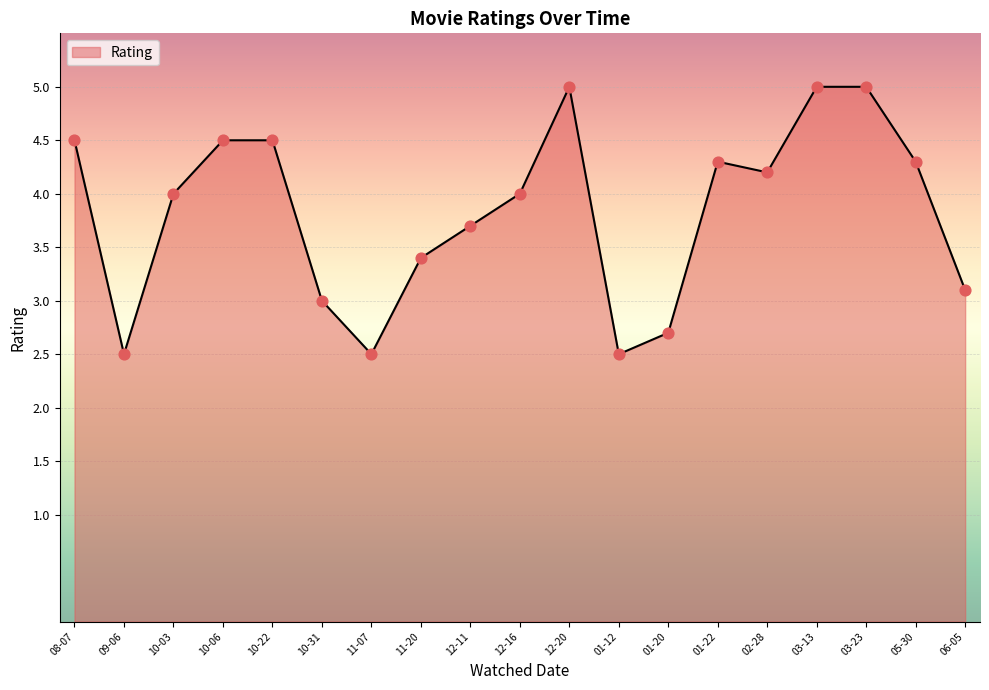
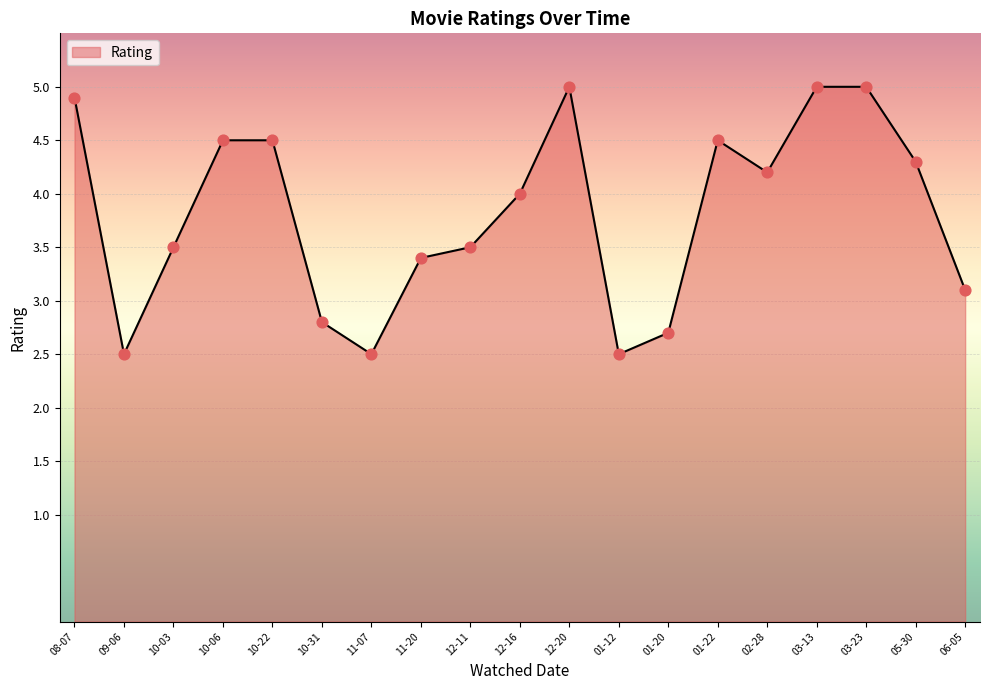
08-07: 4.5 -> 4.9
10-03: 4.0 -> 3.5
10-31: 3.0 -> 2.8
12-11: 3.7 -> 3.5
01-22: 4.3 -> 4.5
